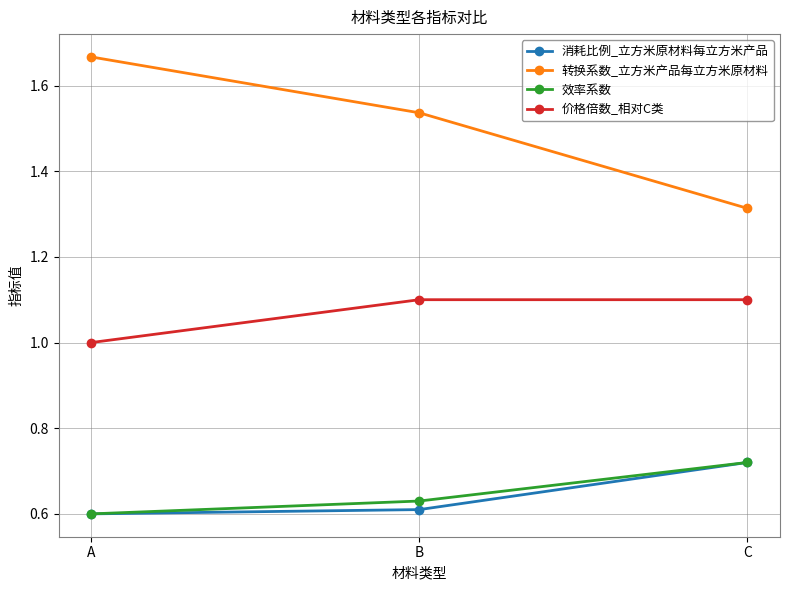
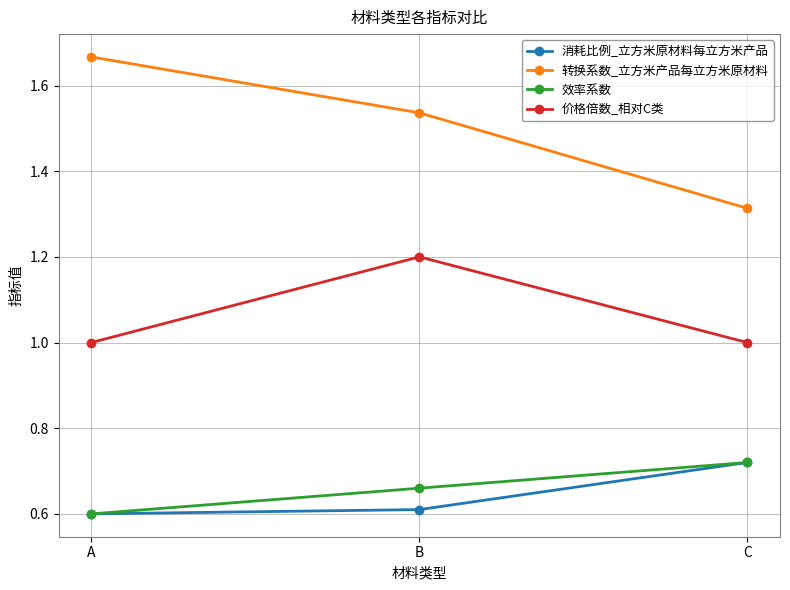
效率系数, B: 0.63 -> 0.66
价格倍数_相对C类, B: 1.1 -> 1.2
价格倍数_相对C类, C: 1.1 -> 1.0
